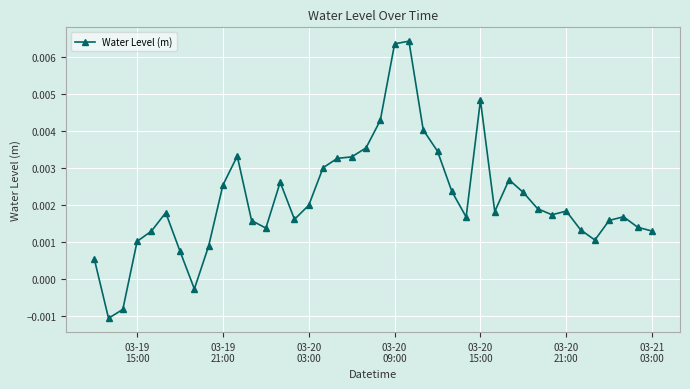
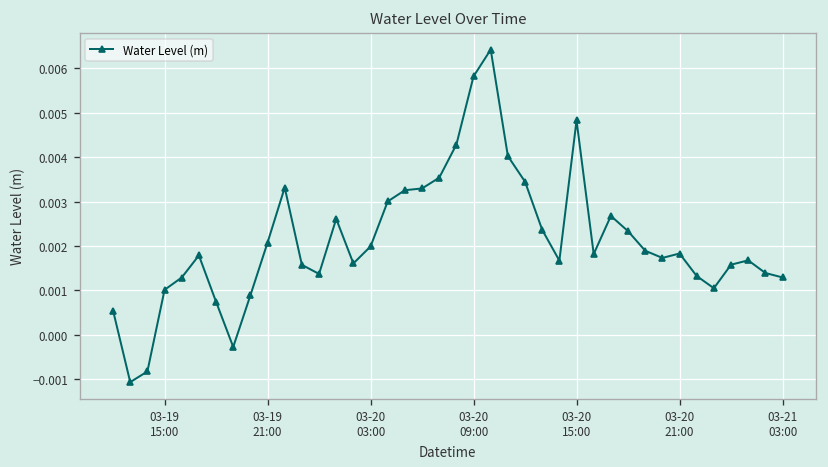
03-19 21:00: 0.0025 -> 0.0021
03-20 09:00: 0.0064 -> 0.0058
